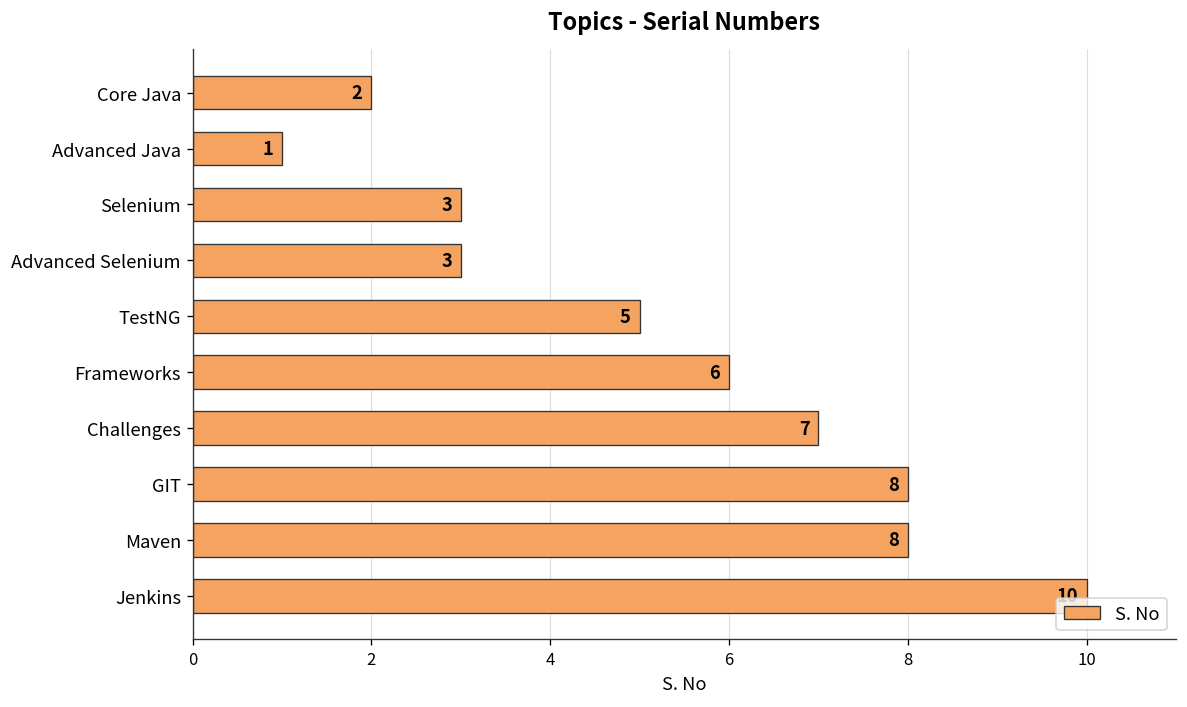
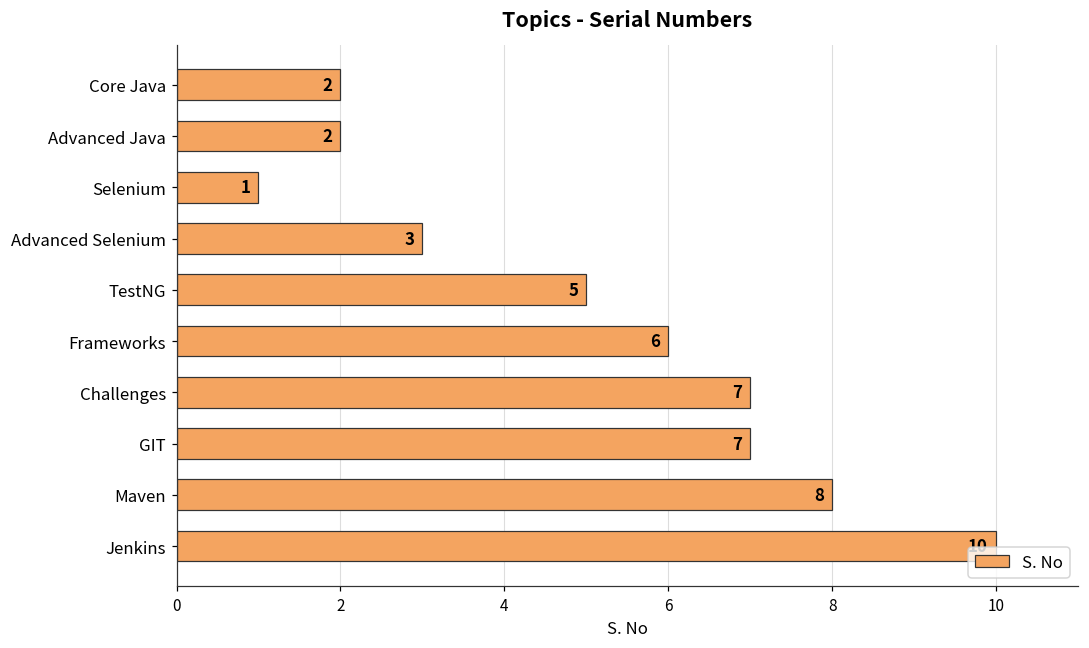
Advanced Java: 1 -> 2
Selenium: 3 -> 1
GIT: 8 -> 7
